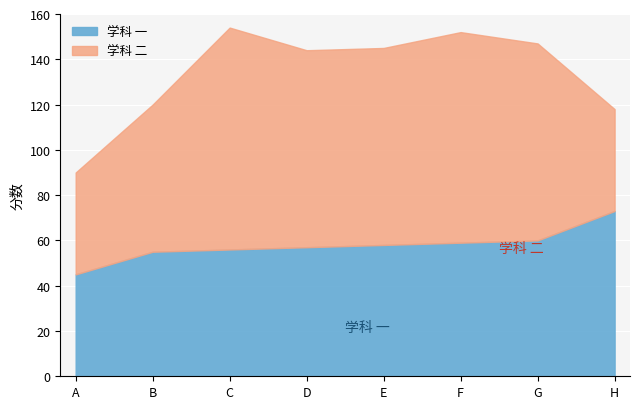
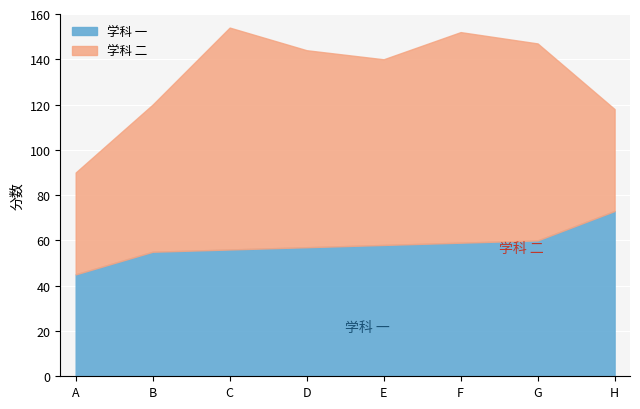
学科 二, E: 87 -> 82
